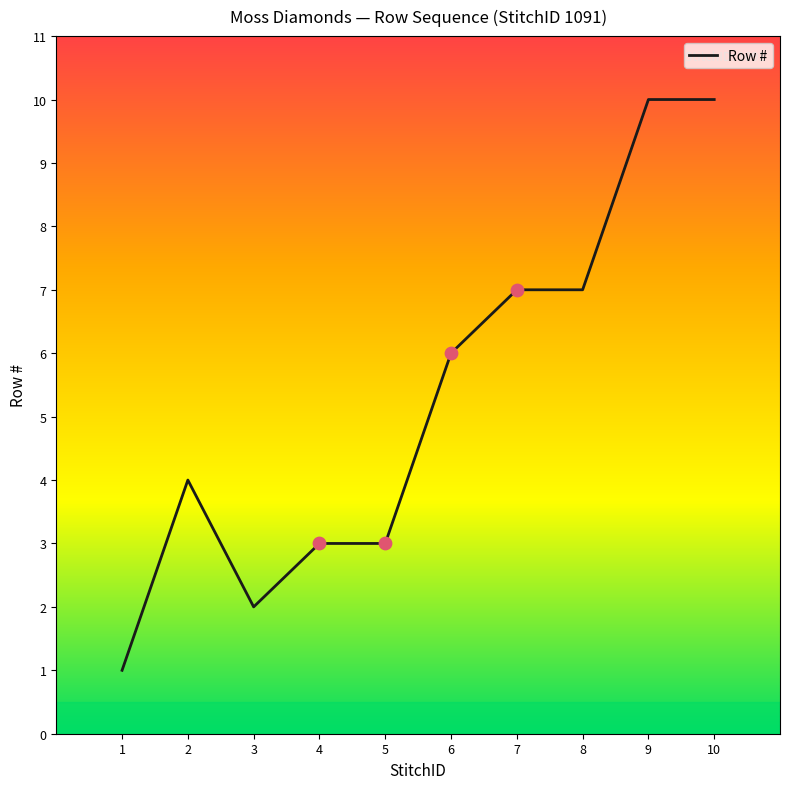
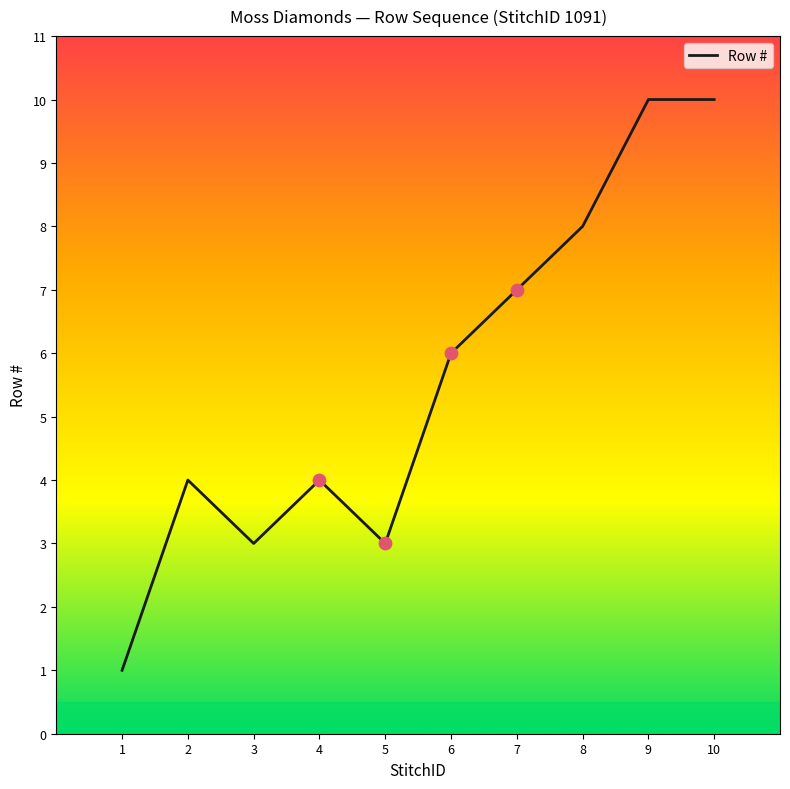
Row #, 3: 2 -> 3
Row #, 4: 3 -> 4
Row #, 8: 7 -> 8
